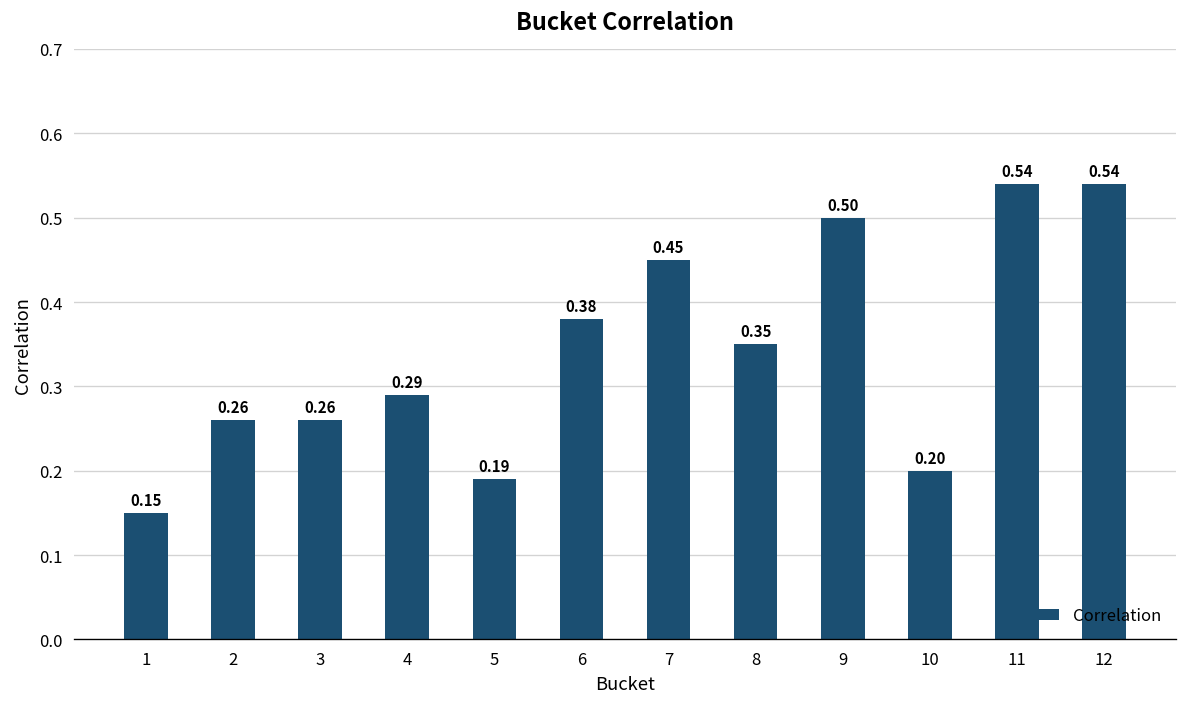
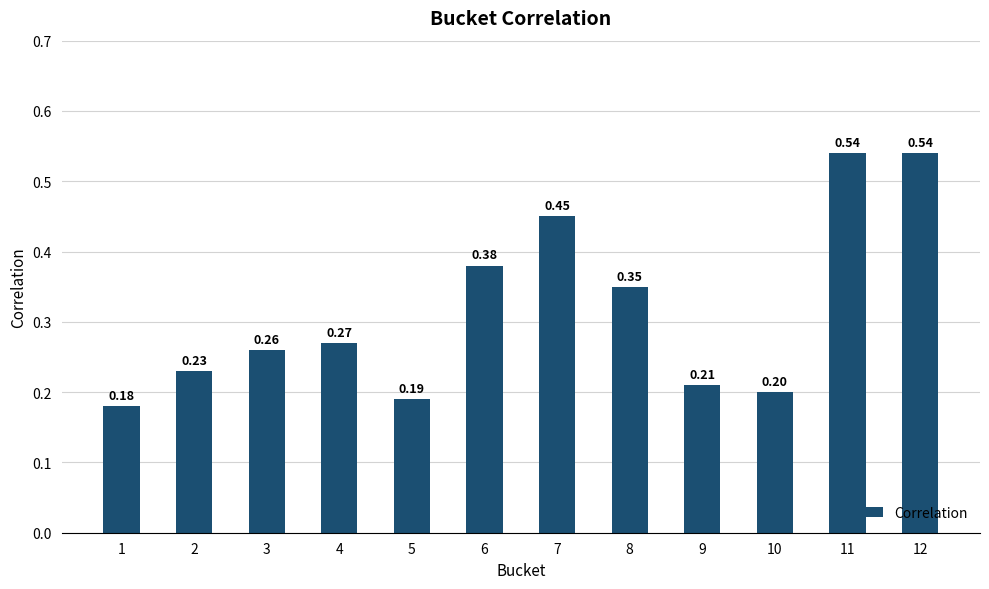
1: 0.15 -> 0.18
2: 0.26 -> 0.23
4: 0.29 -> 0.27
9: 0.50 -> 0.21
